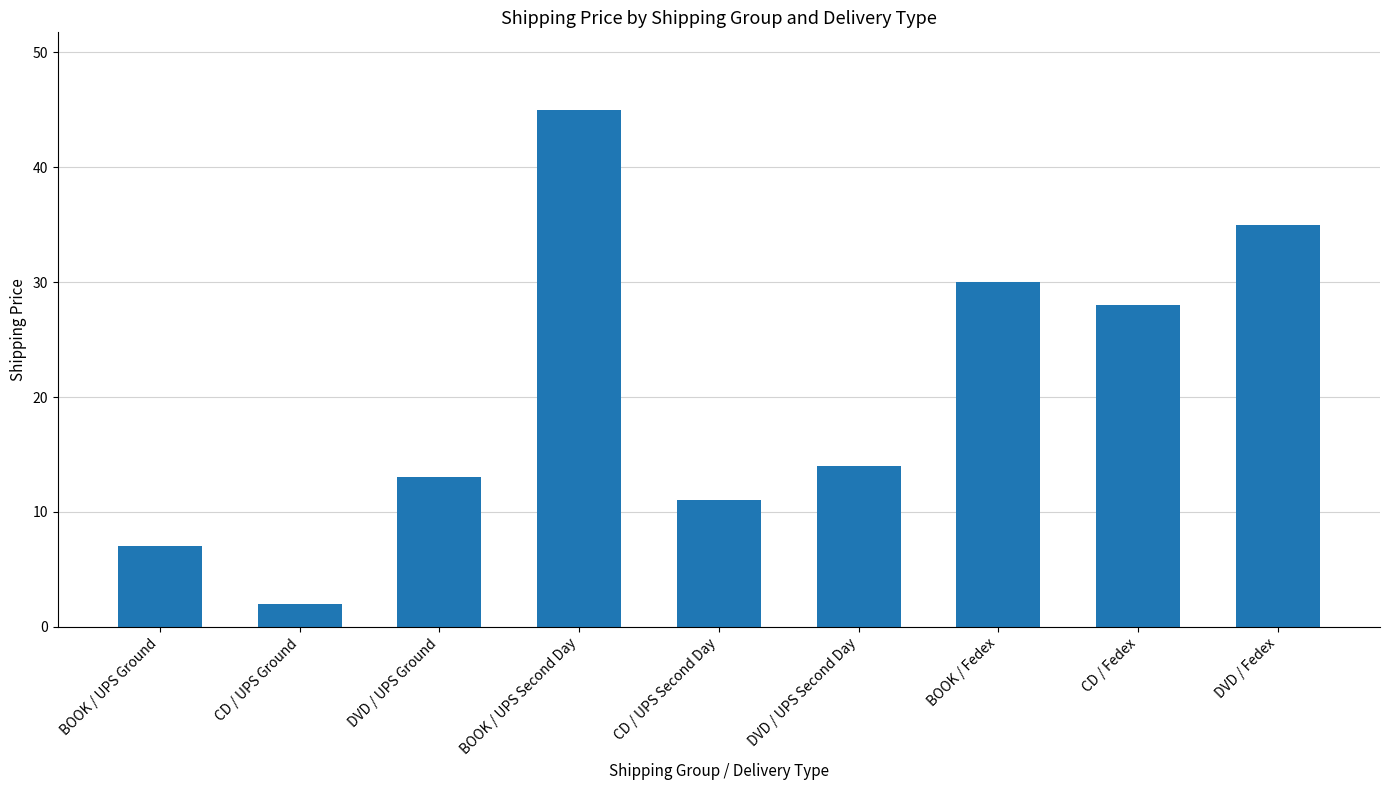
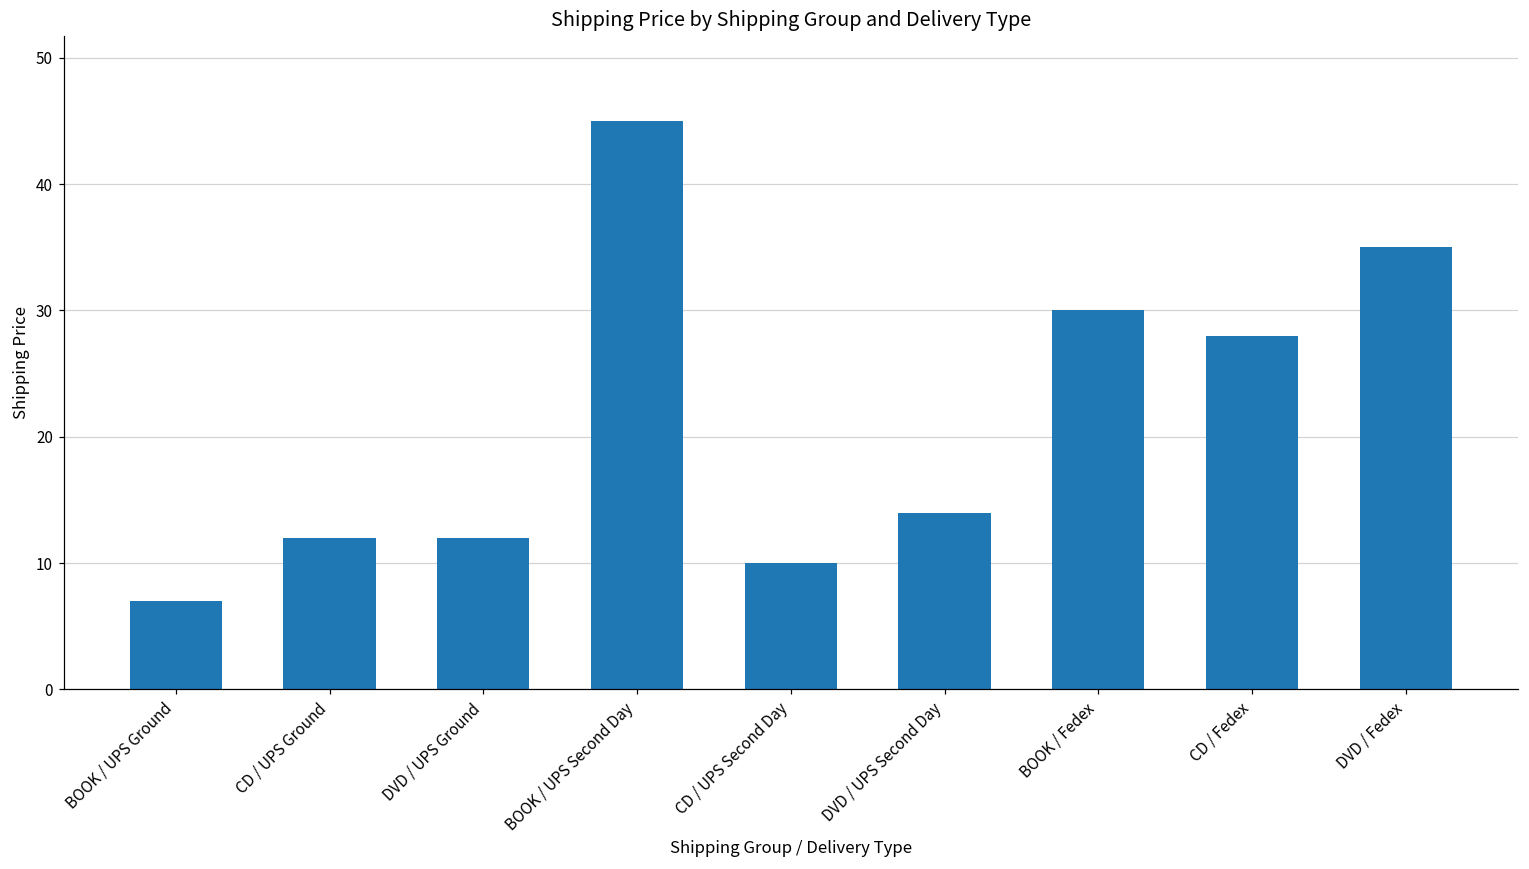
CD / UPS Ground: 2 -> 12
DVD / UPS Ground: 13 -> 12
CD / UPS Second Day: 11 -> 10
